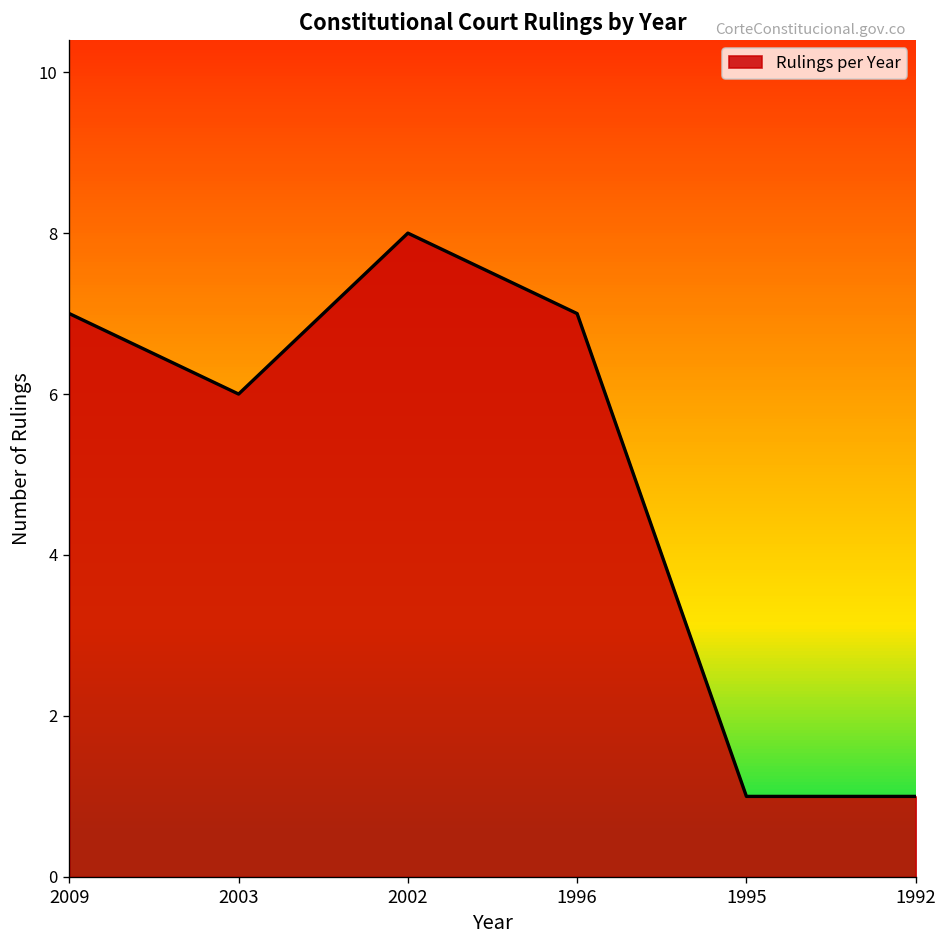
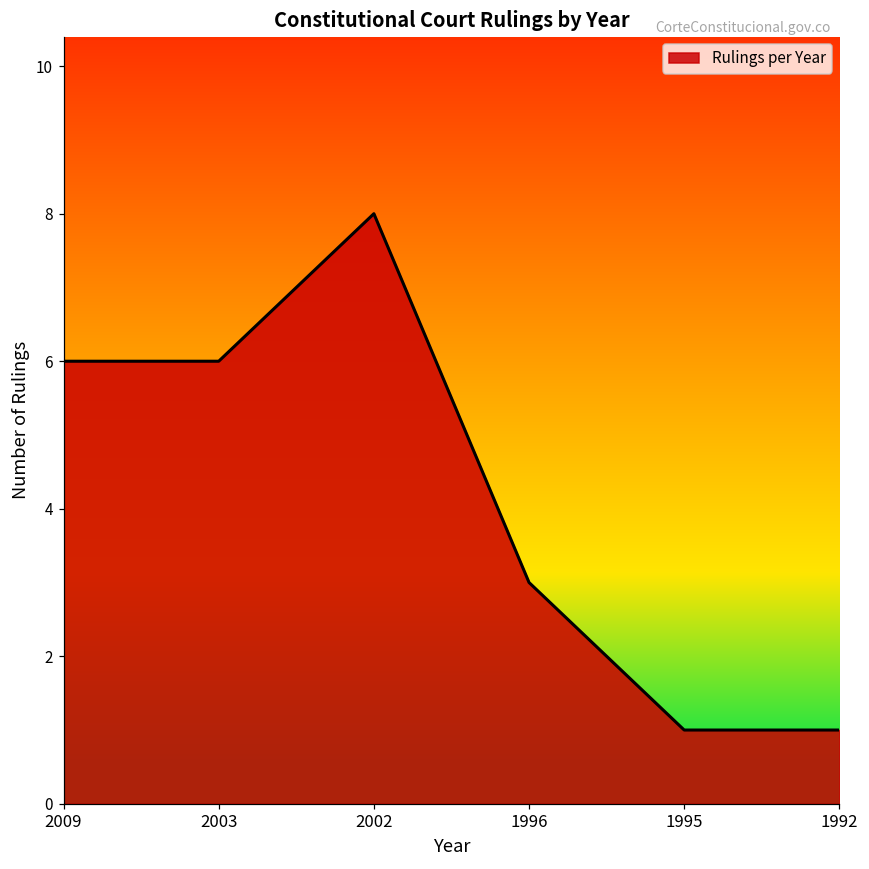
2009: 7 -> 6
1996: 7 -> 3
